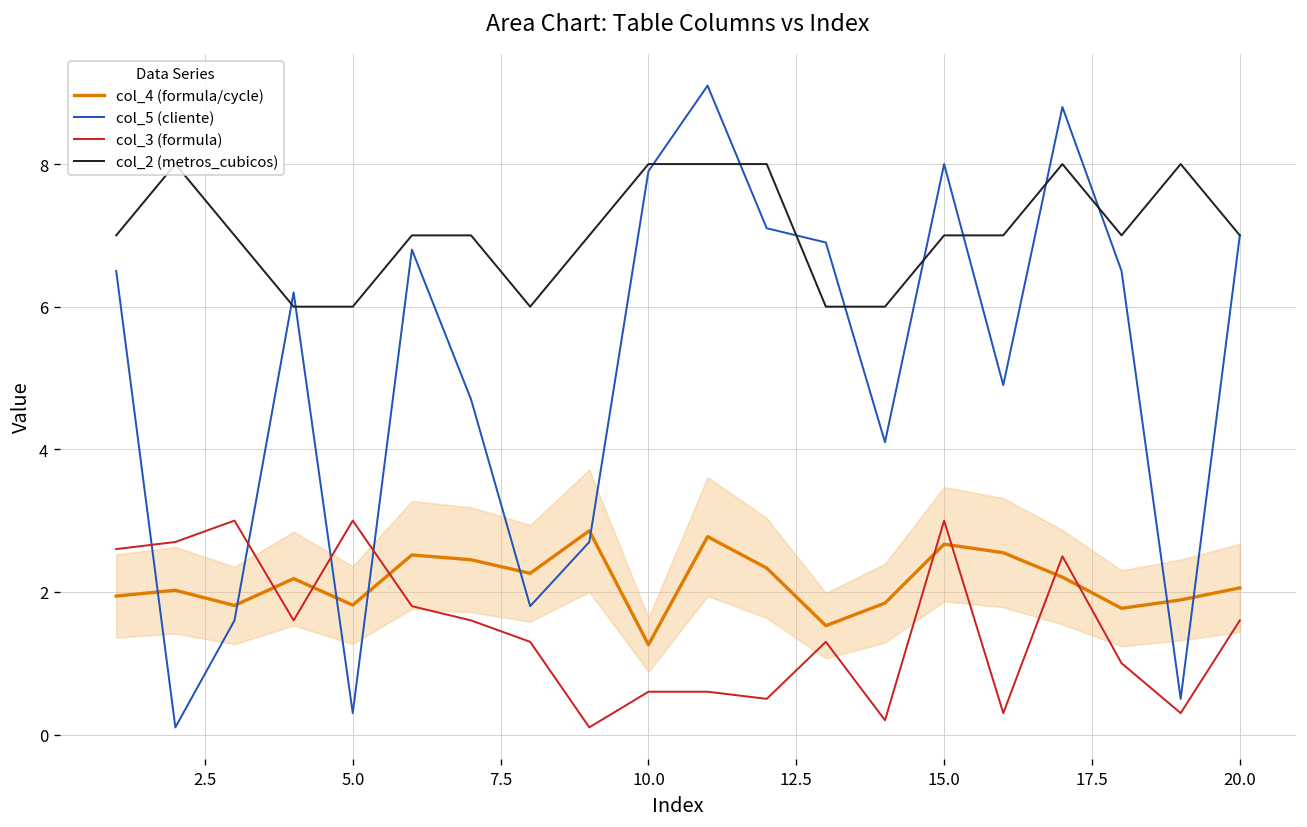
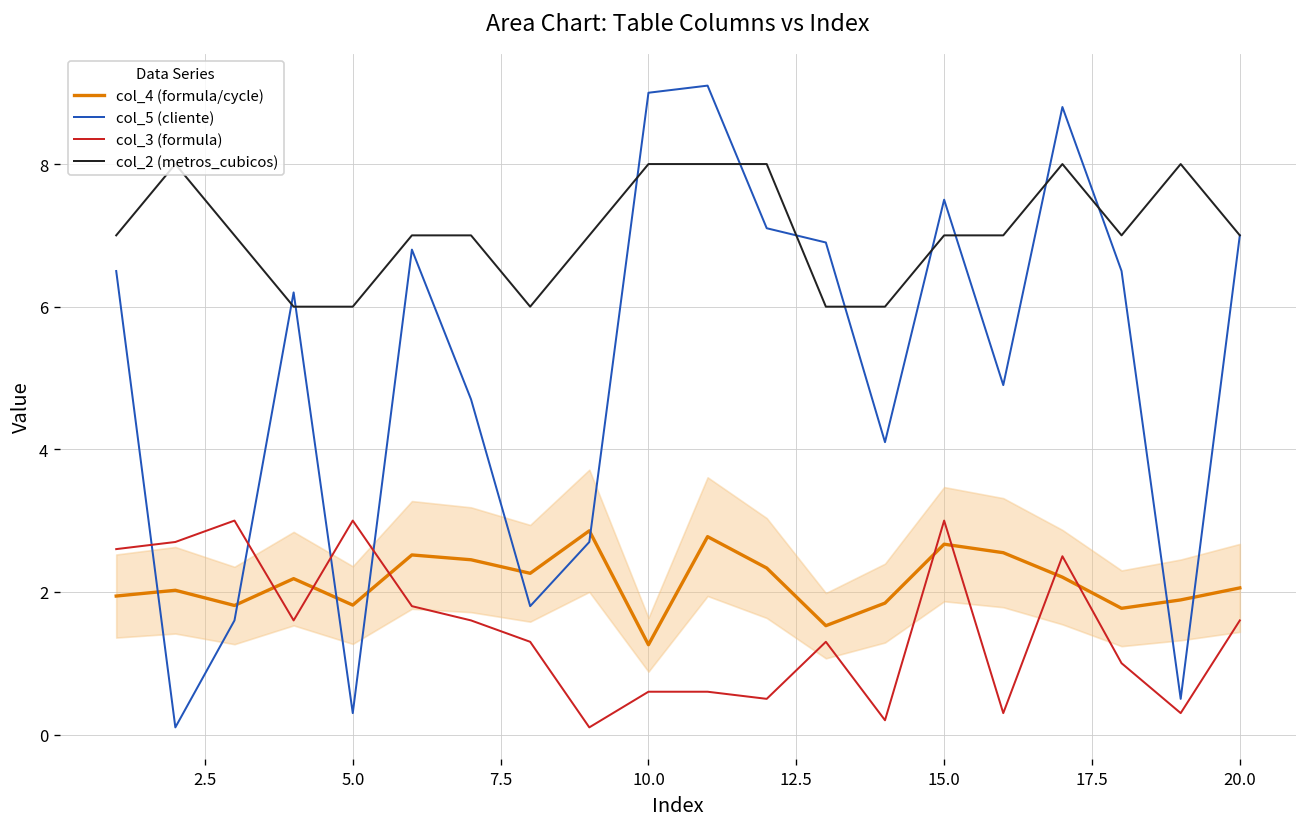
col_5 (cliente), 10.0: 7.9 -> 9.0
col_5 (cliente), 15.0: 8.0 -> 7.5
